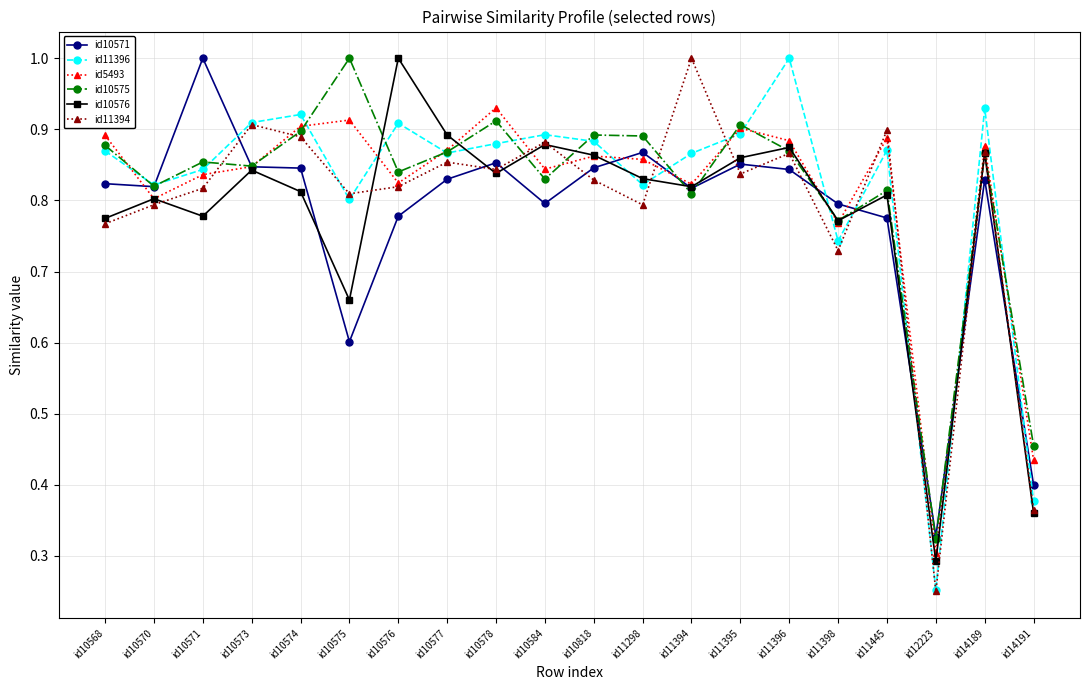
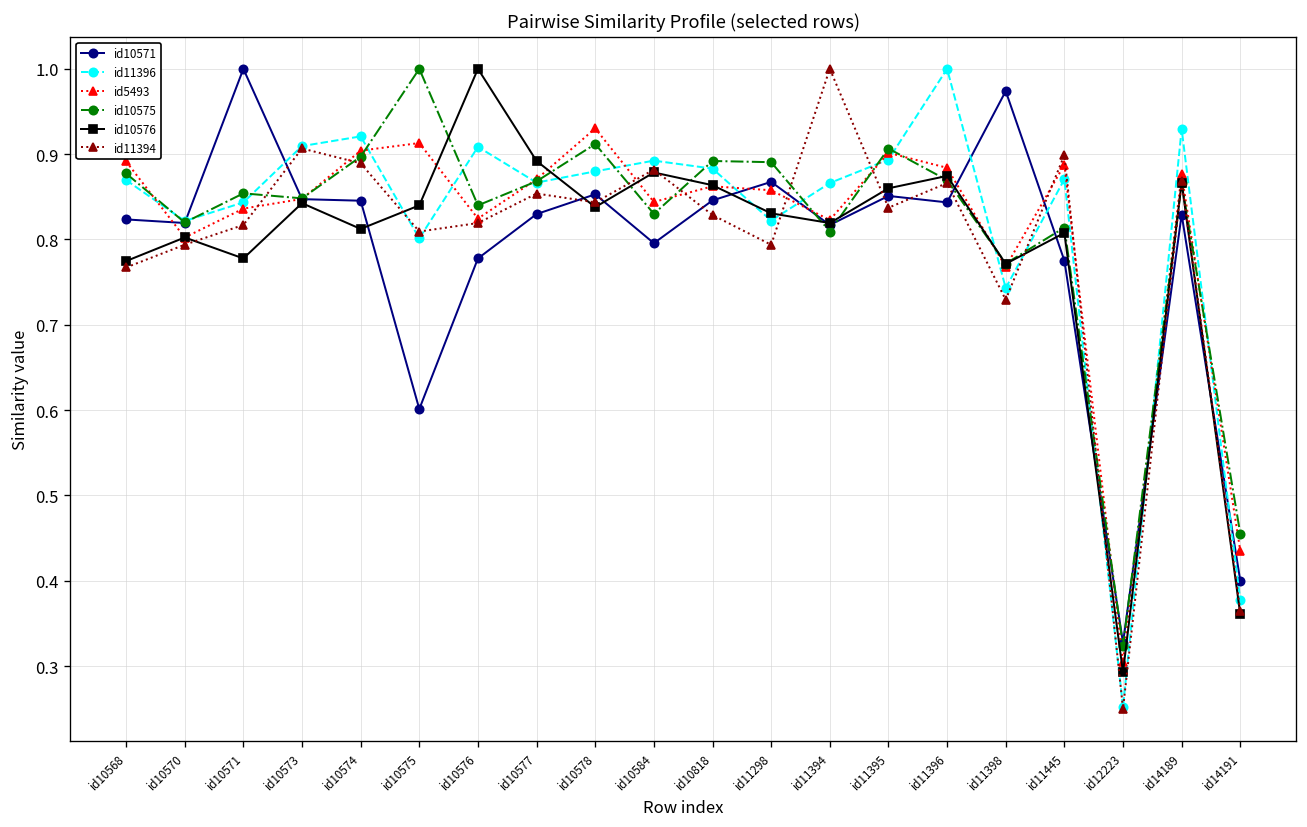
id10576, id10575: 0.66 -> 0.84
id10571, id11398: 0.80 -> 0.97
